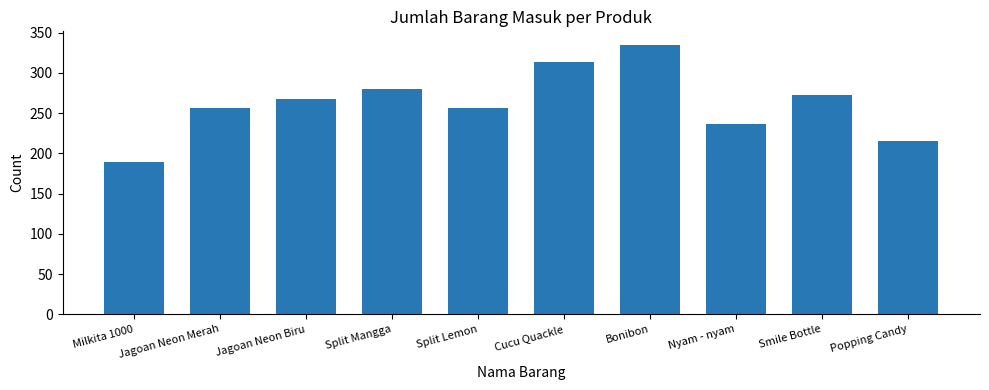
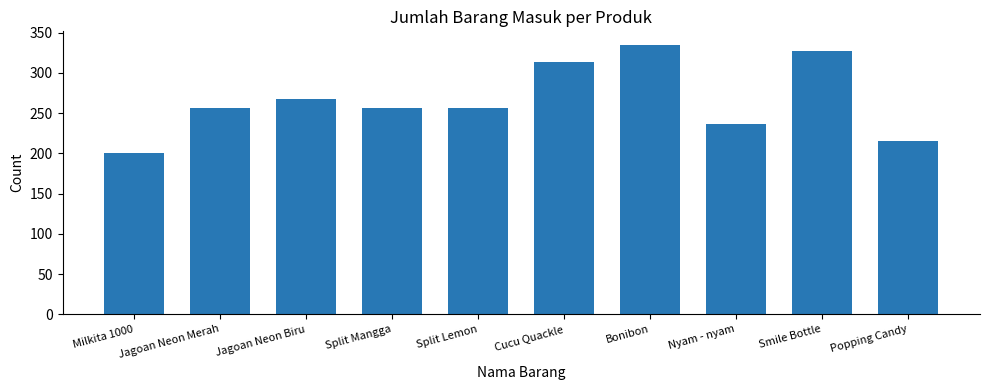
Milkita 1000: 190 -> 200
Split Mangga: 280 -> 260
Smile Bottle: 270 -> 330
